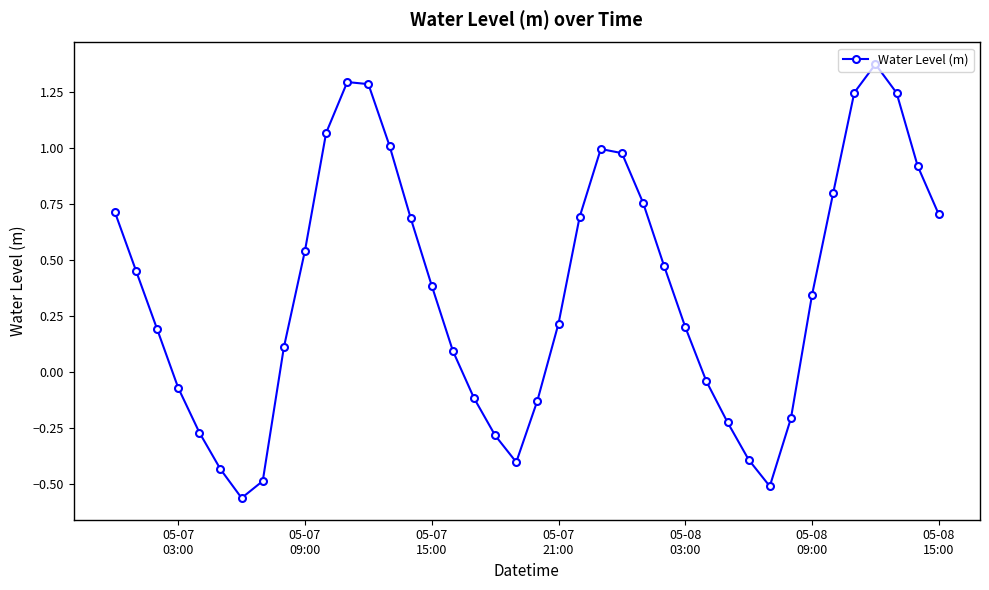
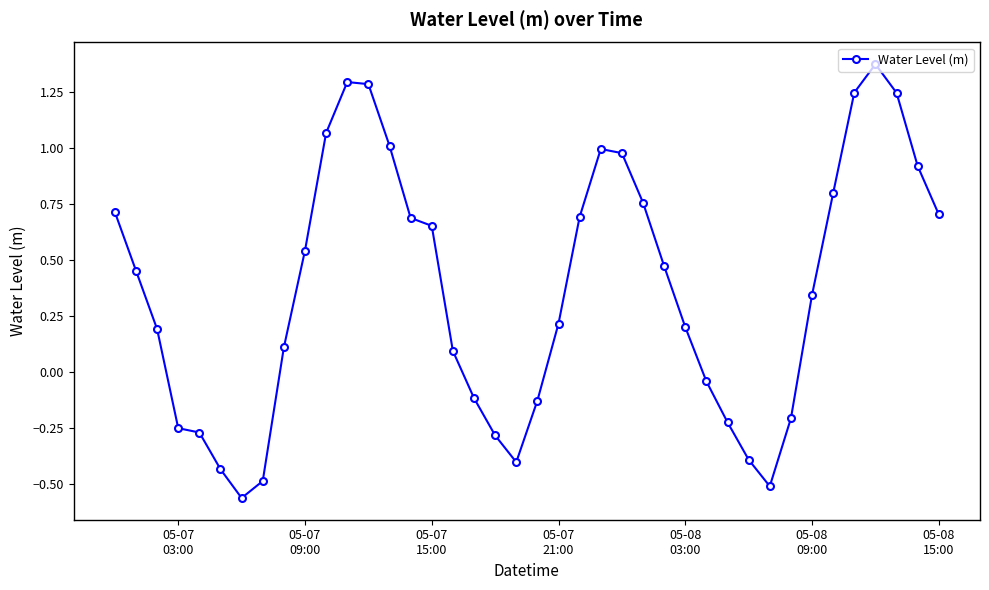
05-07 03:00: -0.07 -> -0.25
05-07 15:00: 0.39 -> 0.65
